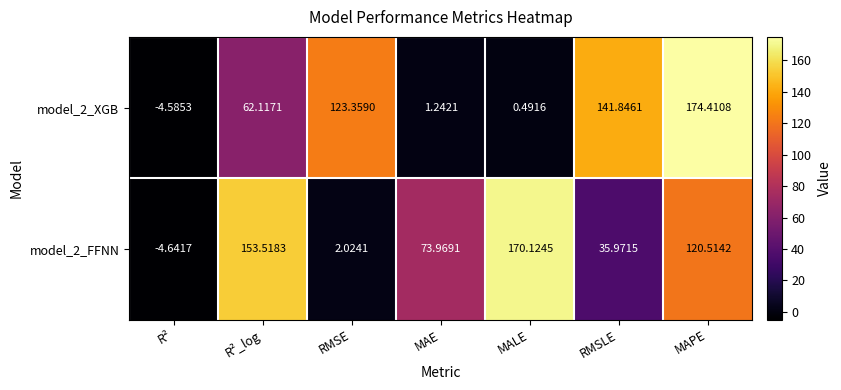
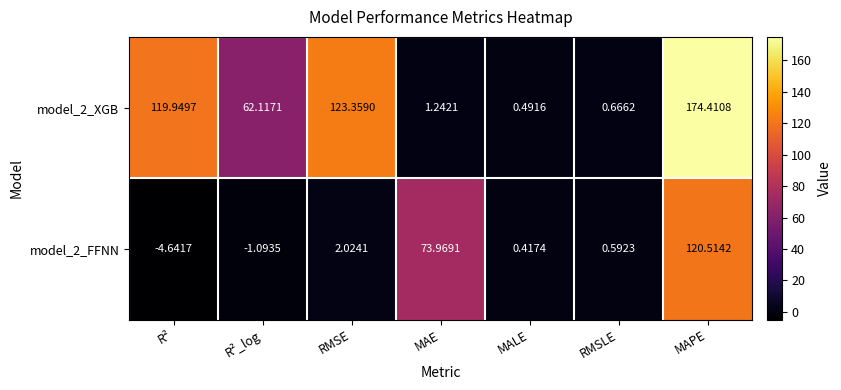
model_2_XGB, R²: -4.5853 -> 119.9497
model_2_XGB, RMSLE: 141.8461 -> 0.6662
model_2_FFNN, R²_log: 153.5183 -> -1.0935
model_2_FFNN, MALE: 170.1245 -> 0.4174
model_2_FFNN, RMSLE: 35.9715 -> 0.5923
